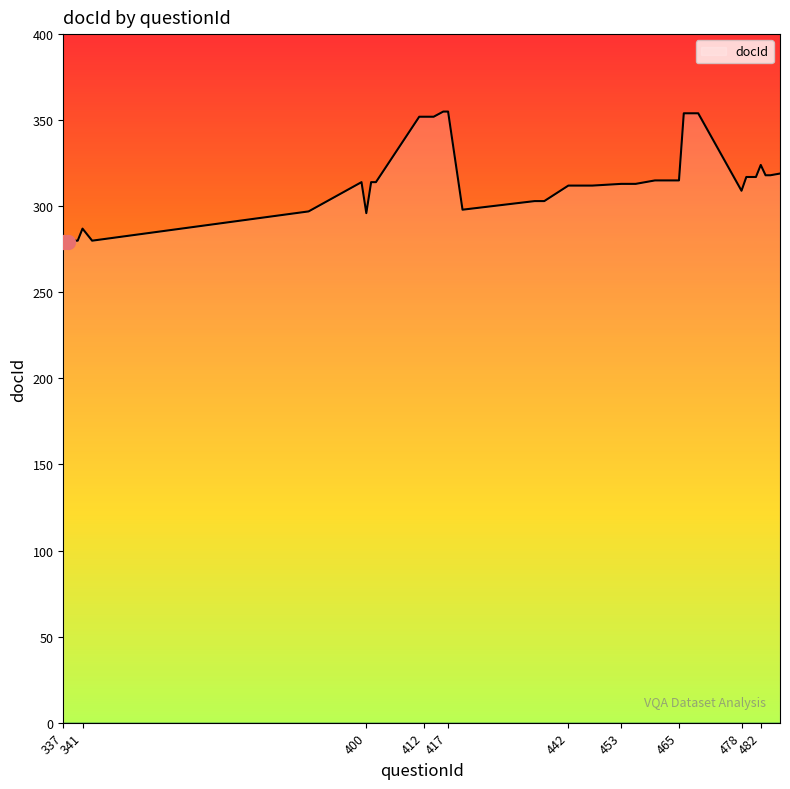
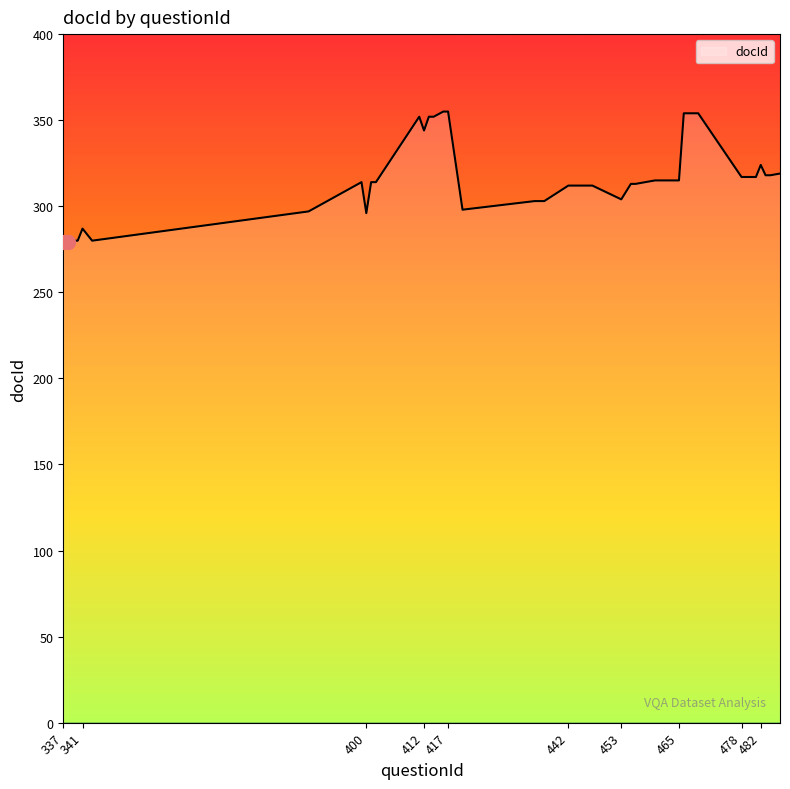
docId, 412: 352 -> 344
docId, 453: 313 -> 304
docId, 478: 309 -> 317
